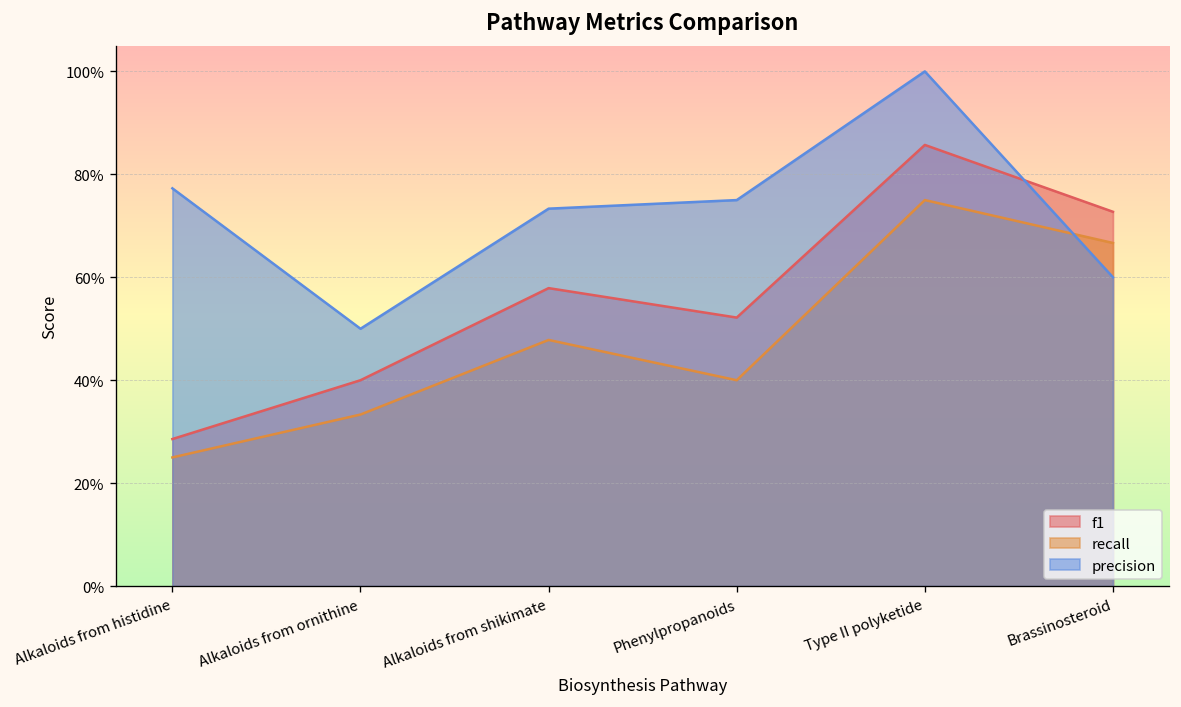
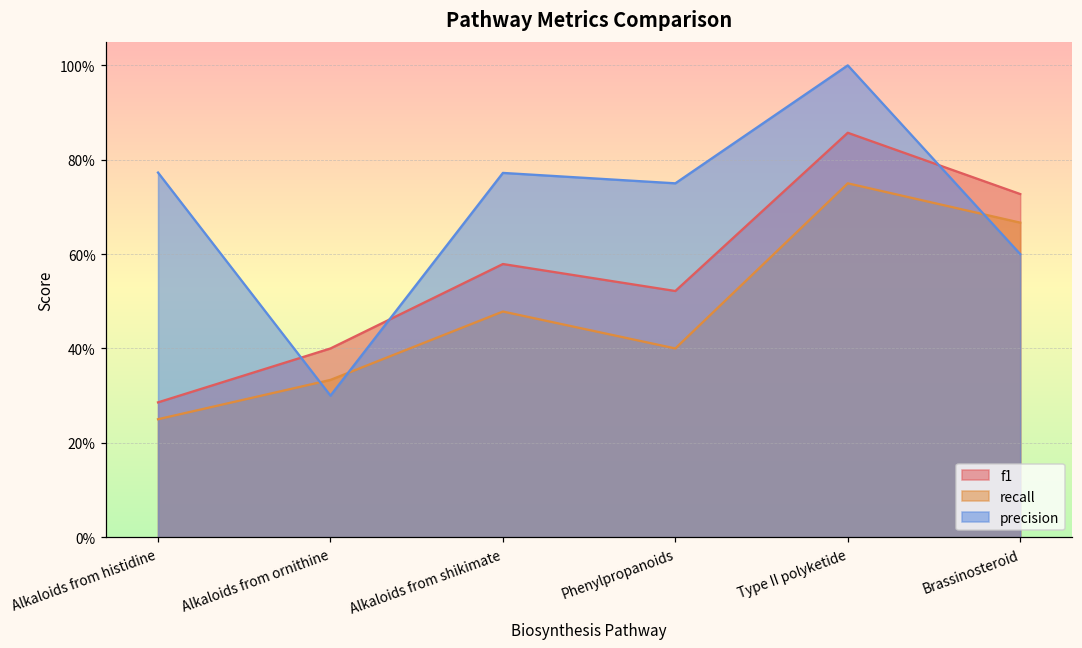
precision, Alkaloids from ornithine: 50% -> 30%
precision, Alkaloids from shikimate: 73% -> 77%
